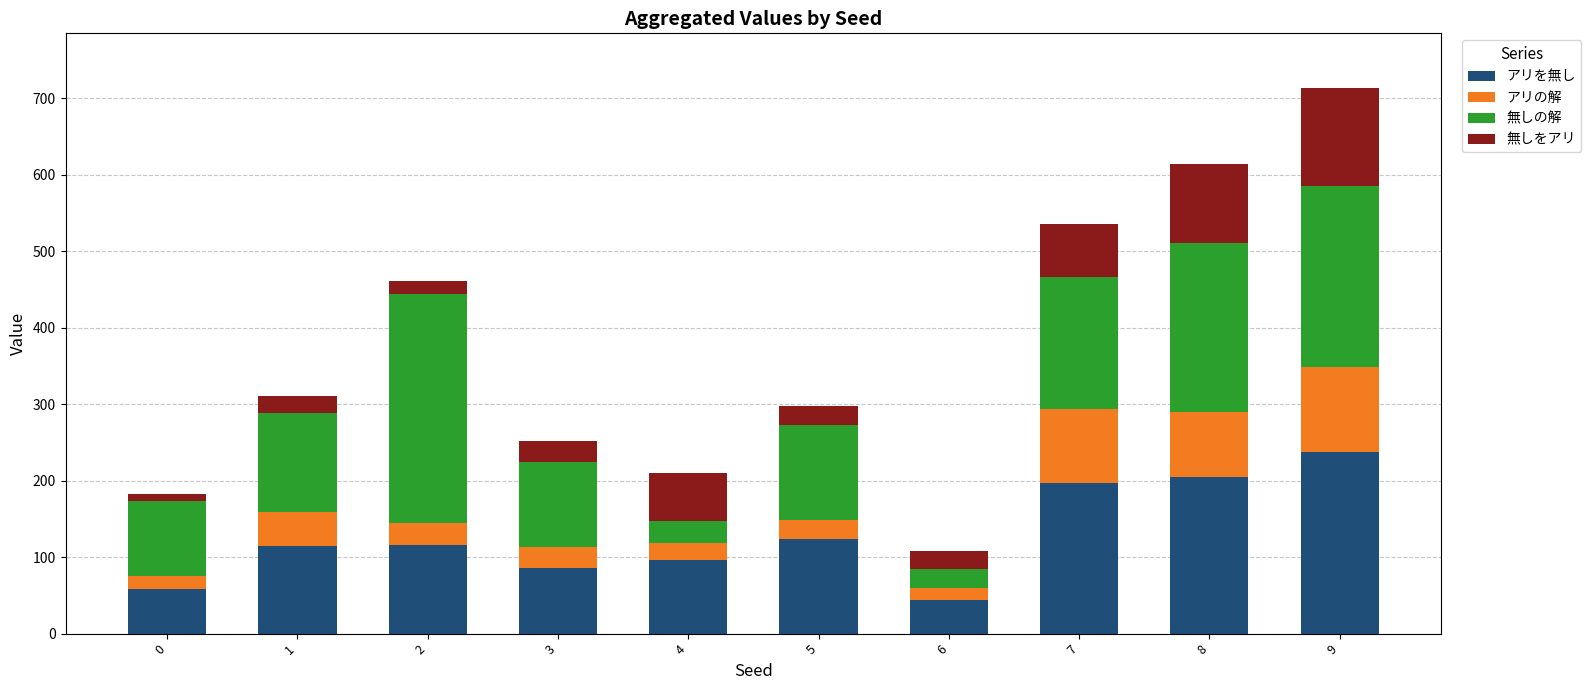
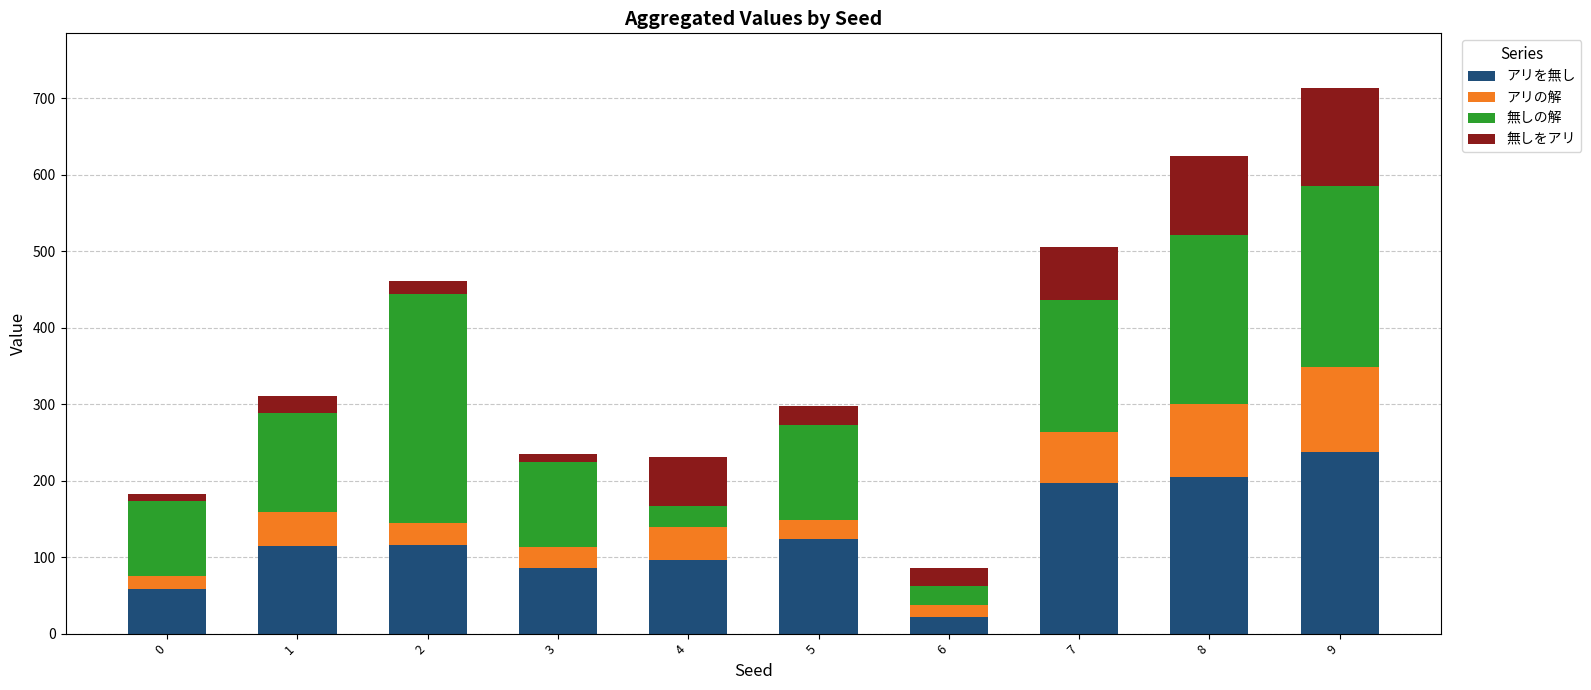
無しをアリ, 3: 30 -> 10
アリの解, 4: 20 -> 40
アリを無し, 6: 40 -> 20
アリの解, 7: 100 -> 70
アリの解, 8: 90 -> 100
